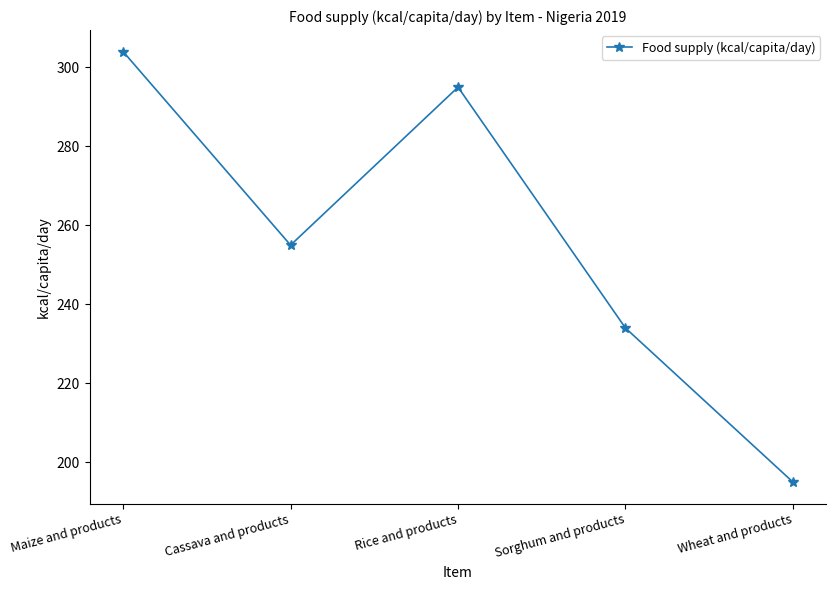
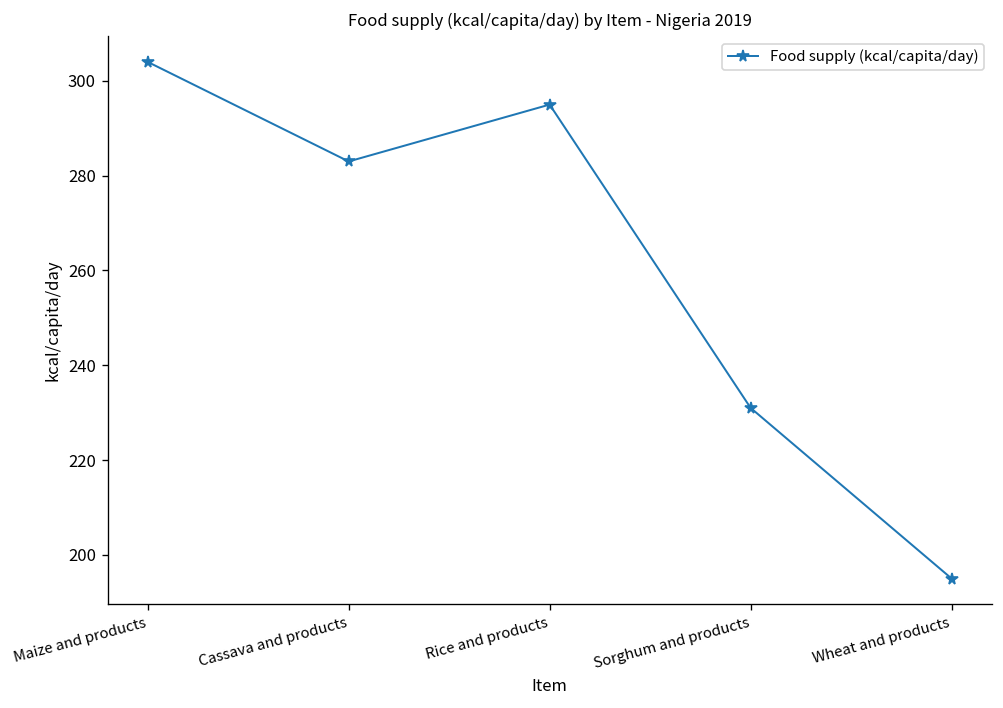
Cassava and products: 255 -> 283
Sorghum and products: 234 -> 231
